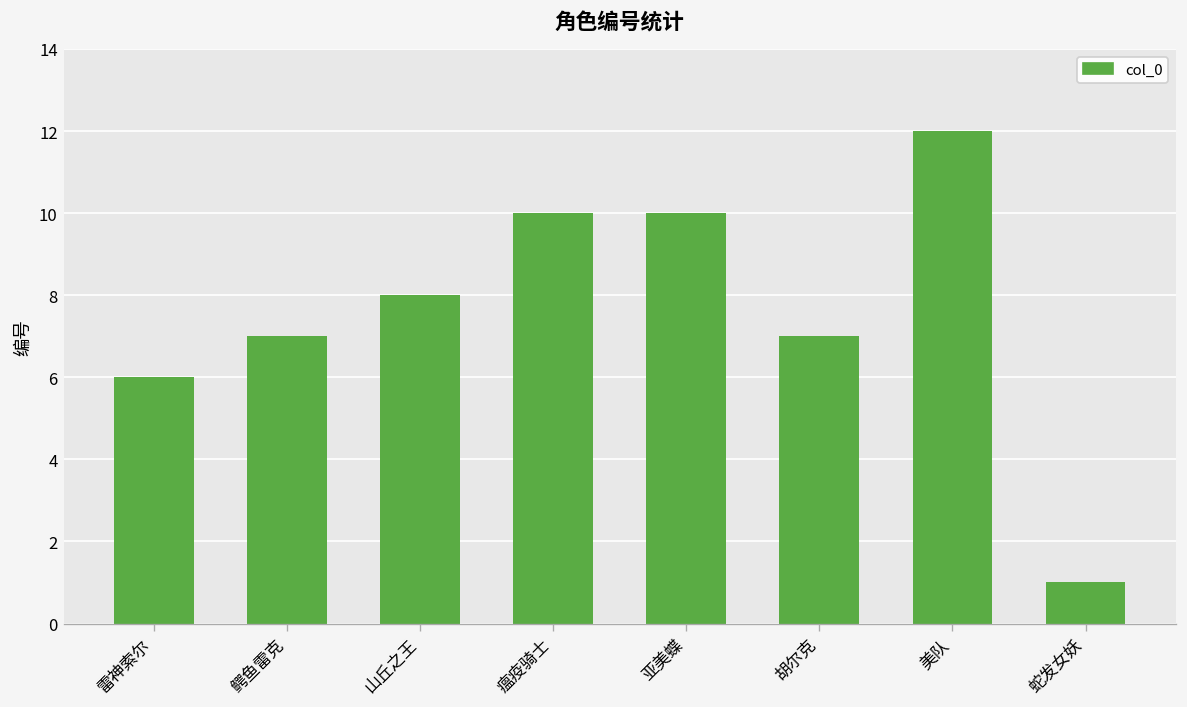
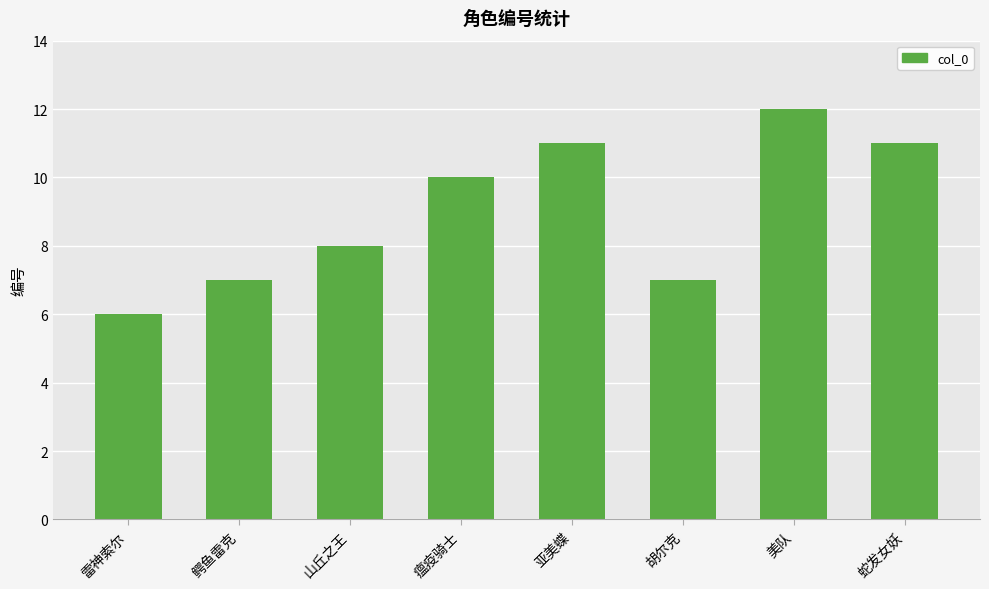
亚美蝶: 10 -> 11
蛇发女妖: 1 -> 11
